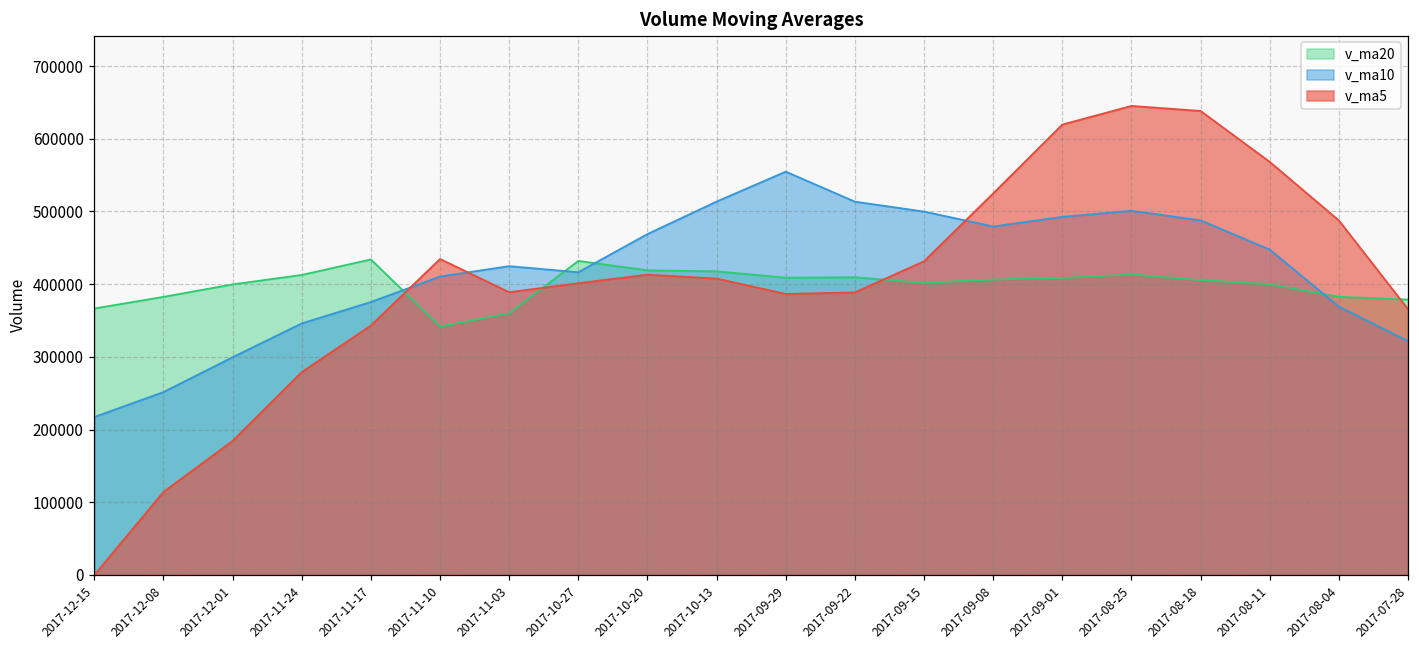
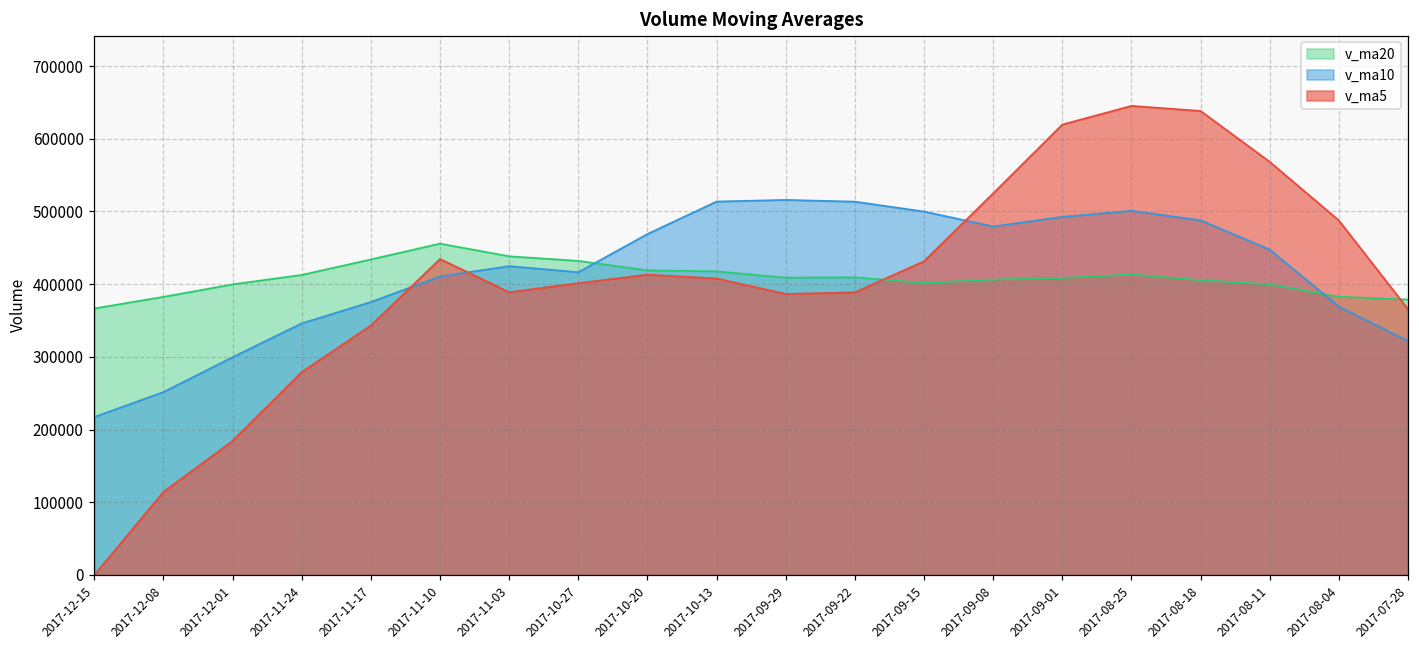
v_ma20, 2017-11-10: 340000 -> 460000
v_ma20, 2017-11-03: 360000 -> 440000
v_ma10, 2017-09-29: 550000 -> 520000
